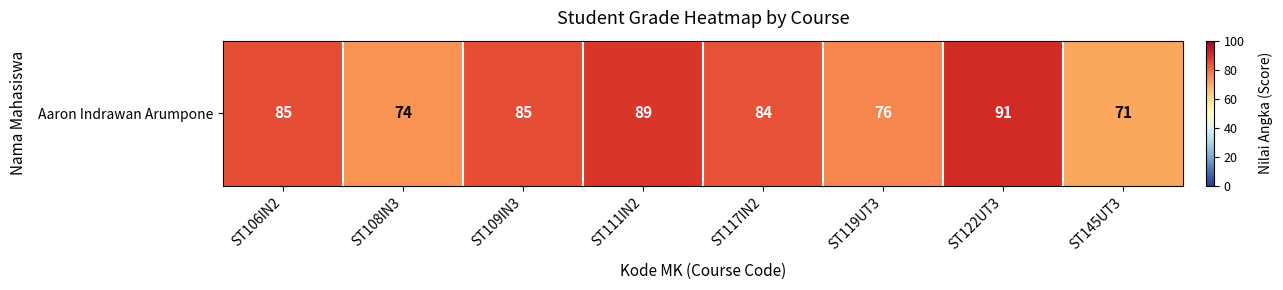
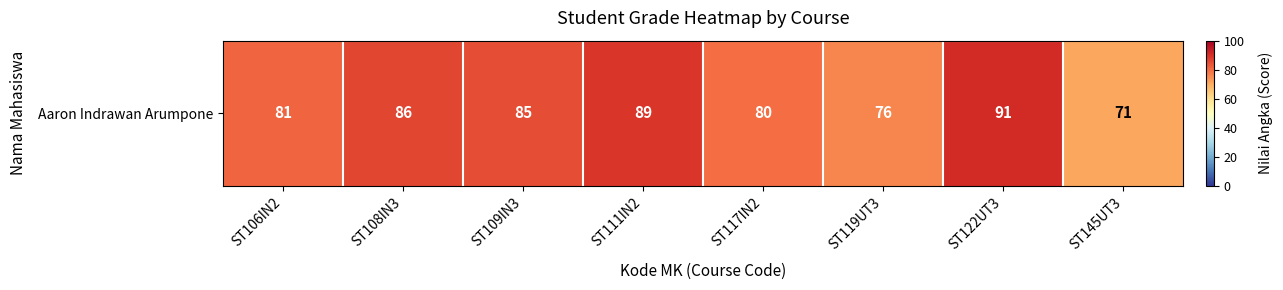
Aaron Indrawan Arumpone, ST106IN2: 85 -> 81
Aaron Indrawan Arumpone, ST108IN3: 74 -> 86
Aaron Indrawan Arumpone, ST117IN2: 84 -> 80
